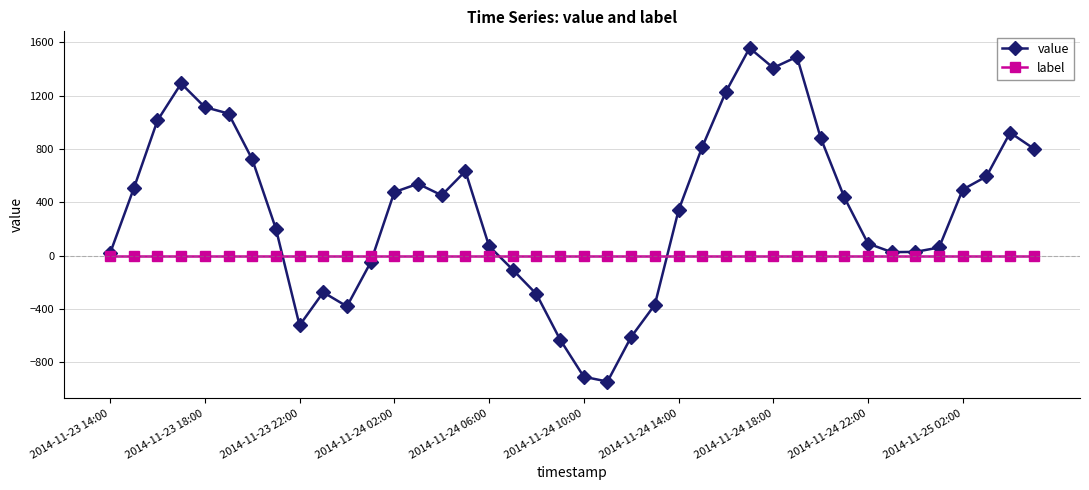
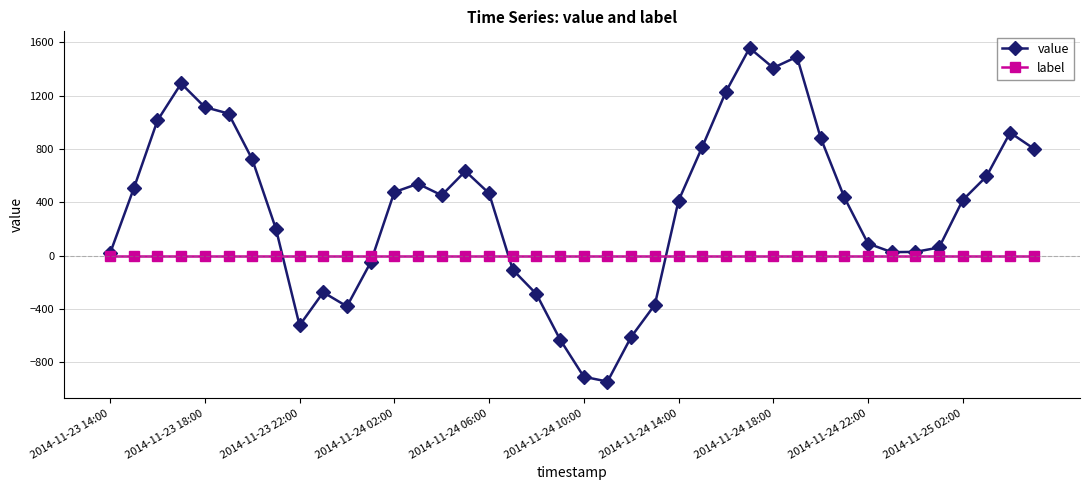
value, 2014-11-24 06:00: 70 -> 470
value, 2014-11-24 14:00: 340 -> 410
value, 2014-11-25 02:00: 500 -> 420
